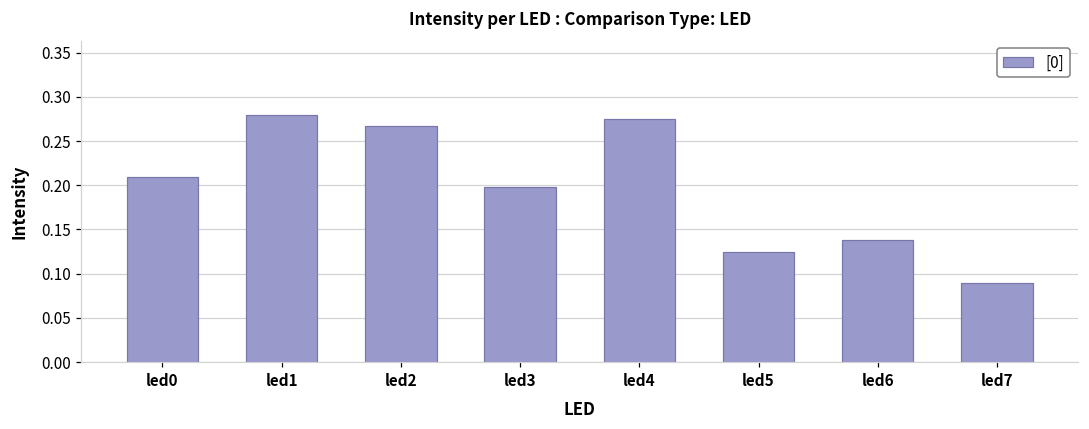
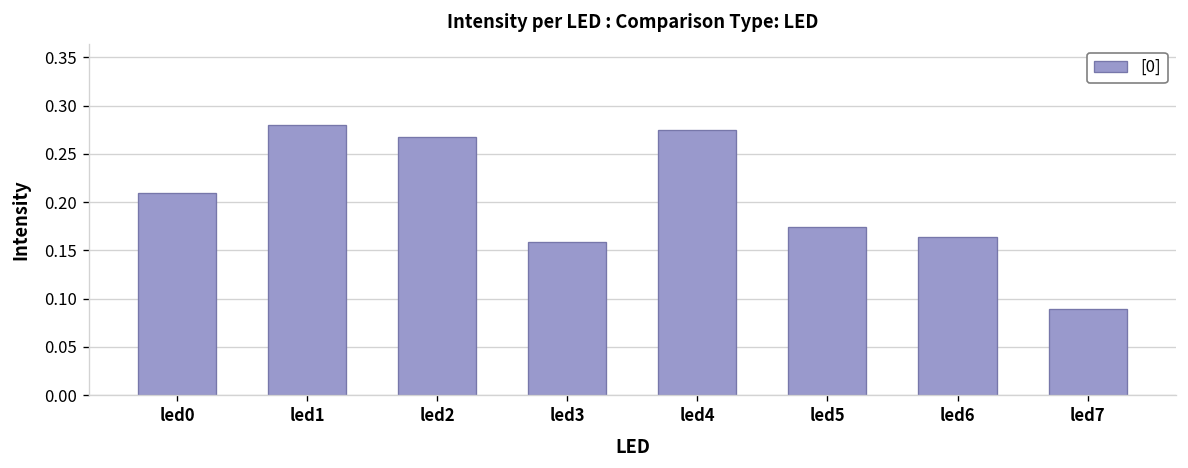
led3: 0.20 -> 0.16
led5: 0.12 -> 0.17
led6: 0.14 -> 0.16
